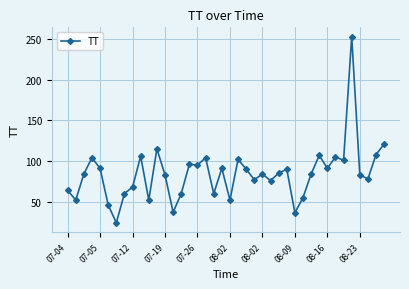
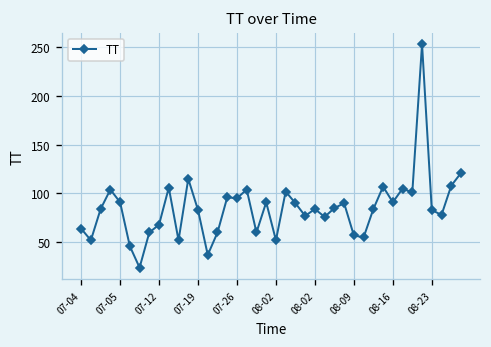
08-09: 40 -> 60
